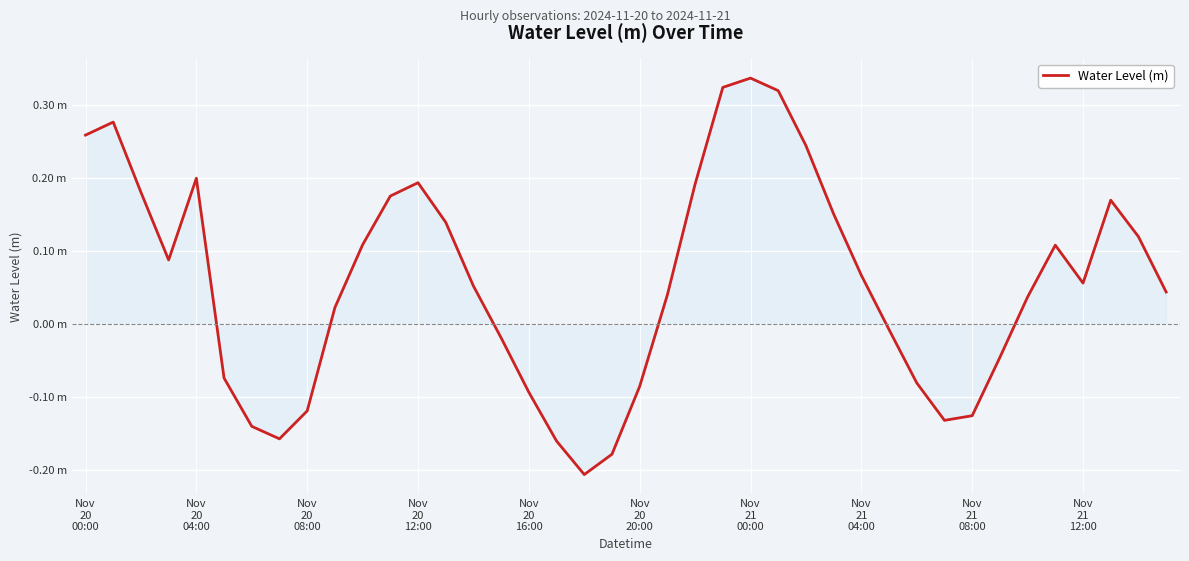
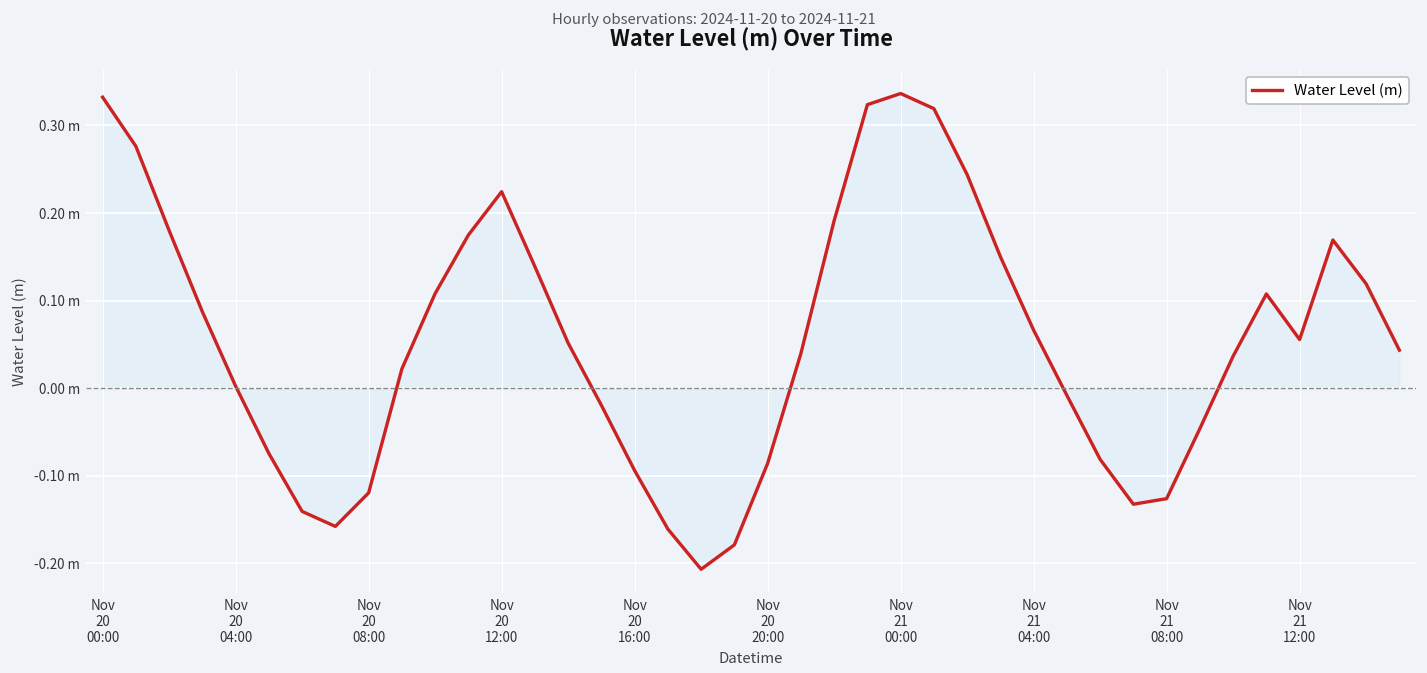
Water Level (m), Nov 20 00:00: 0.26 m -> 0.33 m
Water Level (m), Nov 20 04:00: 0.20 m -> 0.00 m
Water Level (m), Nov 20 12:00: 0.19 m -> 0.22 m
